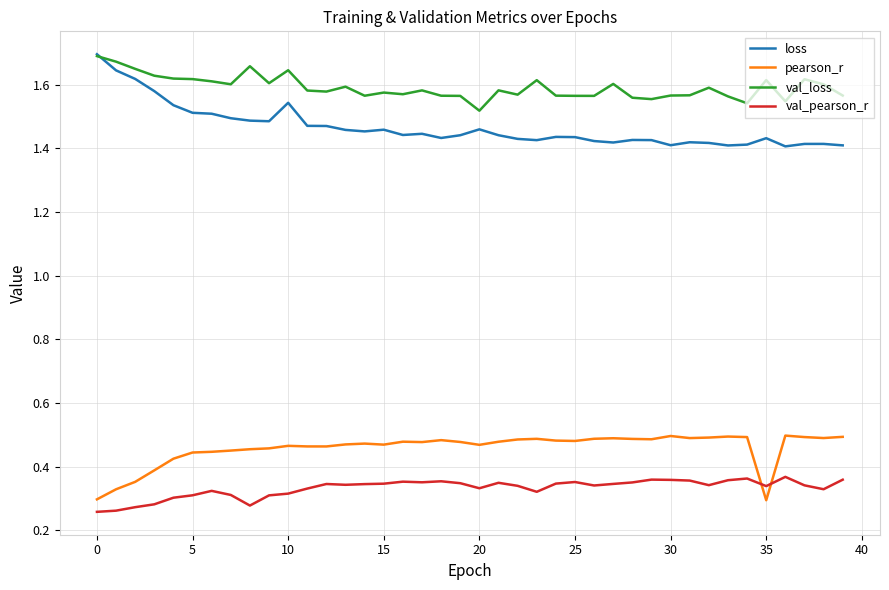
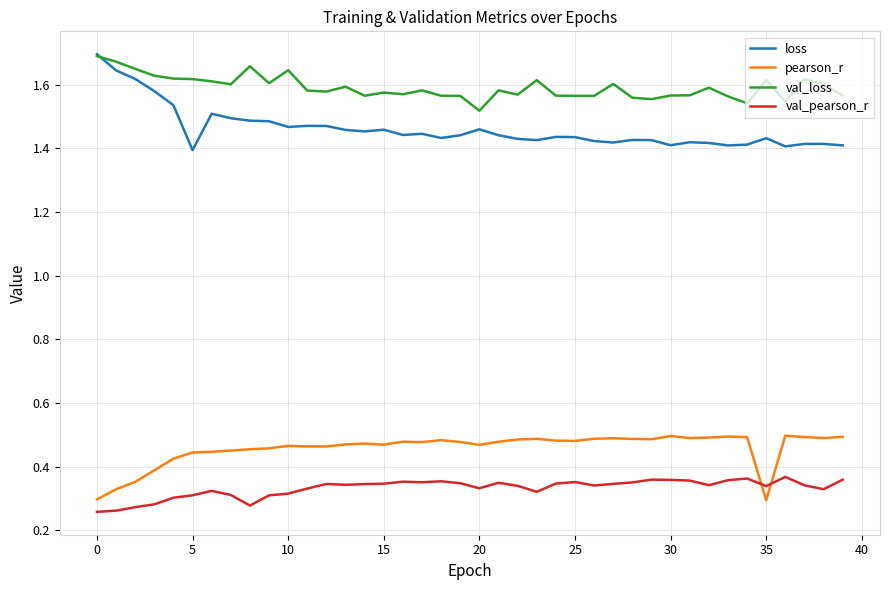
loss, 5: 1.51 -> 1.39
loss, 10: 1.54 -> 1.47
